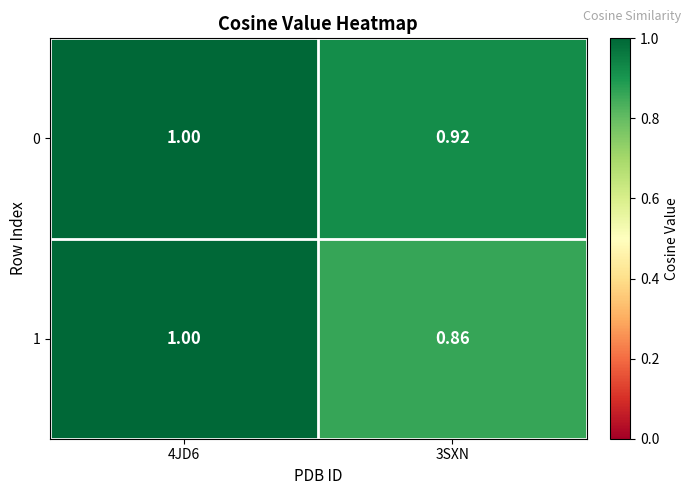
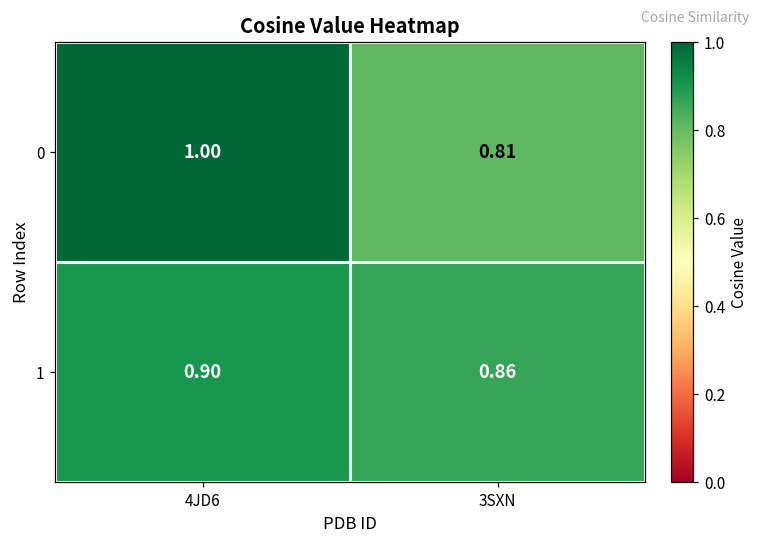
0, 3SXN: 0.92 -> 0.81
1, 4JD6: 1.00 -> 0.90
